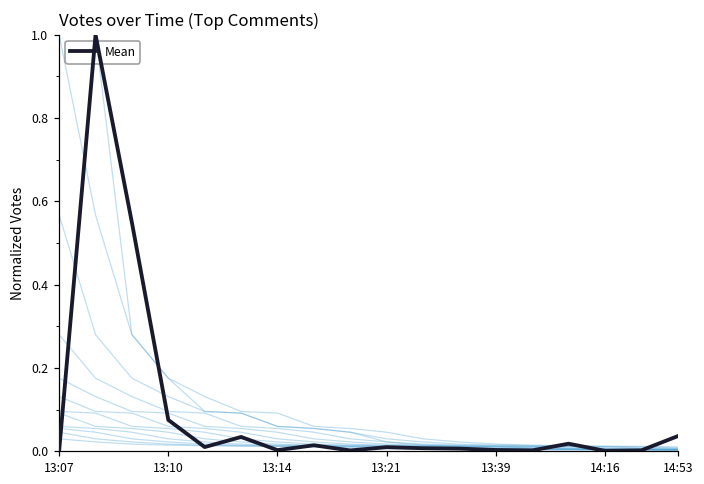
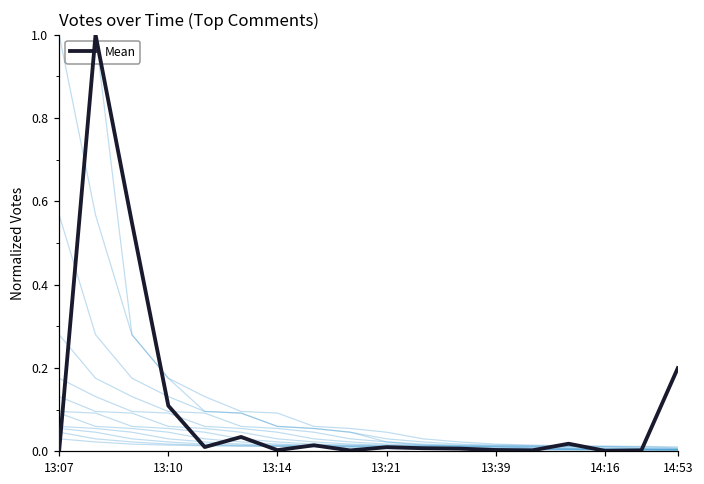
Mean, 13:10: 0.08 -> 0.11
Mean, 14:53: 0.04 -> 0.20
